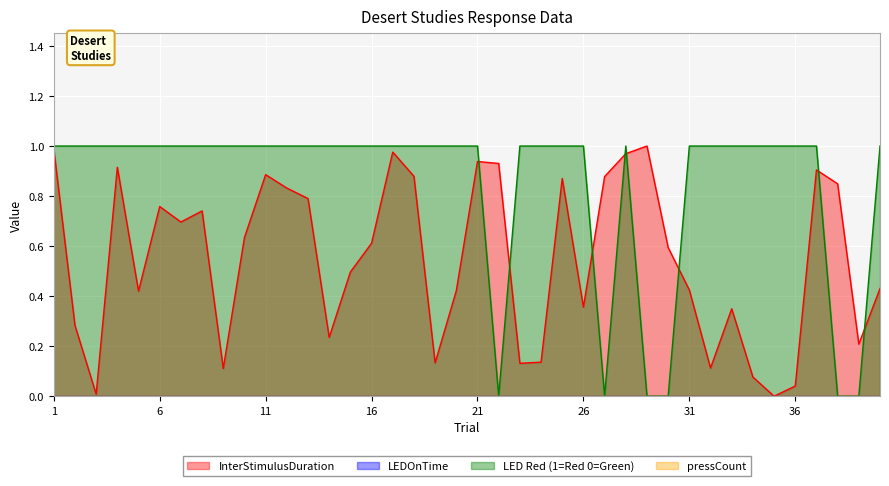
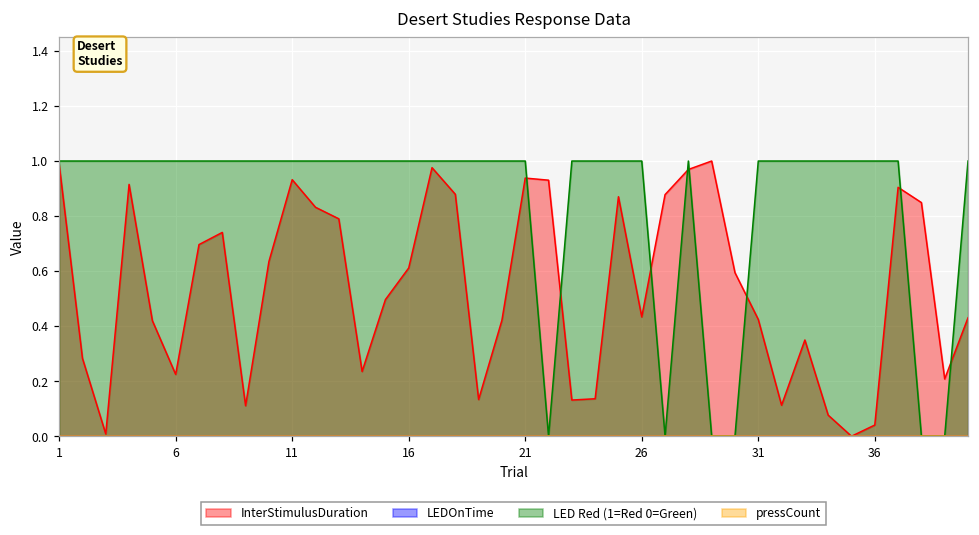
InterStimulusDuration, 6: 0.76 -> 0.22
InterStimulusDuration, 11: 0.89 -> 0.93
InterStimulusDuration, 26: 0.36 -> 0.43
